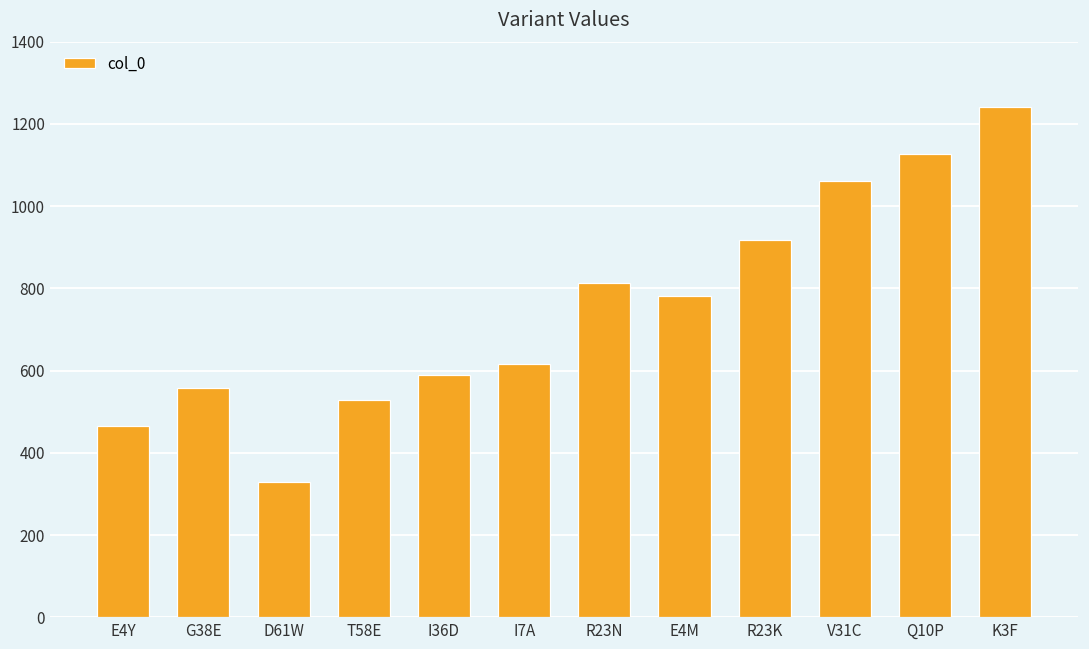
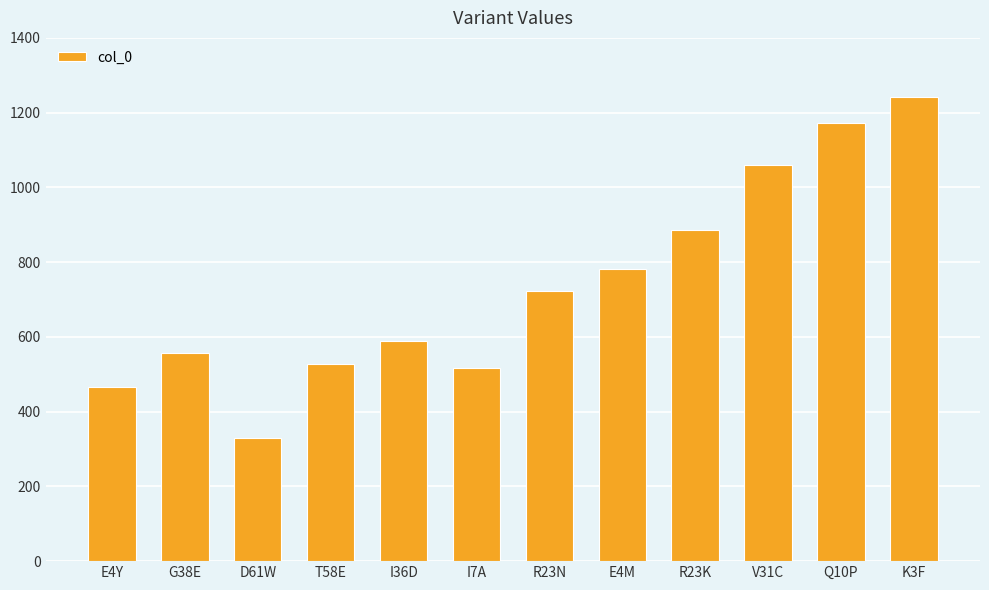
I7A: 620 -> 520
R23N: 810 -> 720
R23K: 920 -> 890
Q10P: 1130 -> 1170
